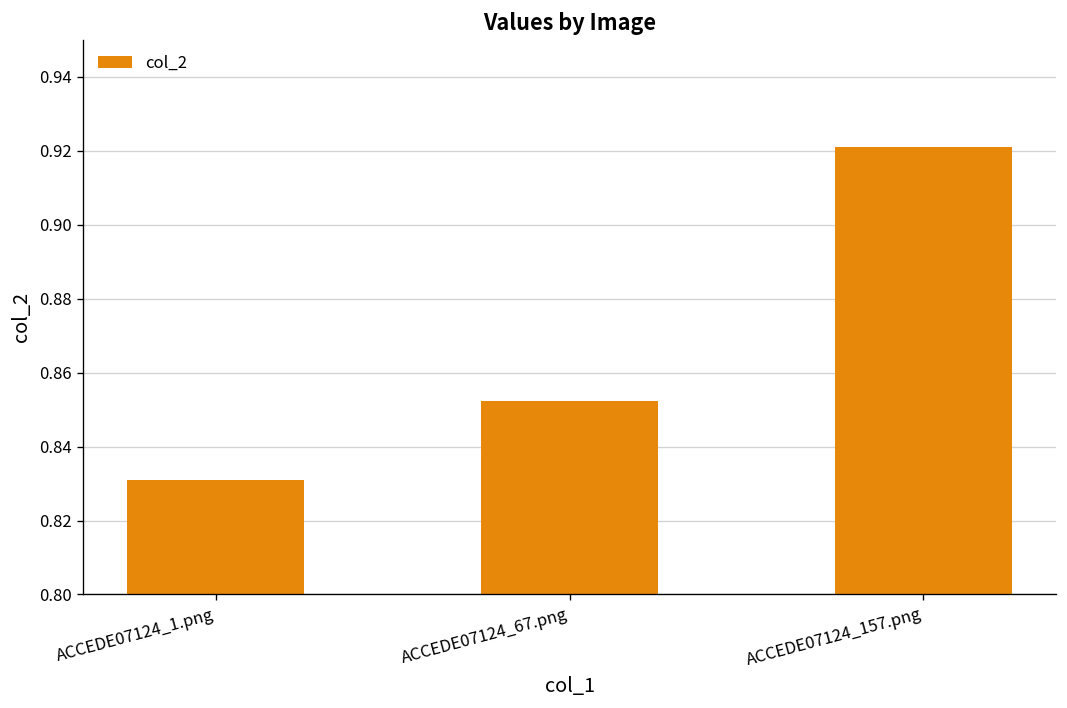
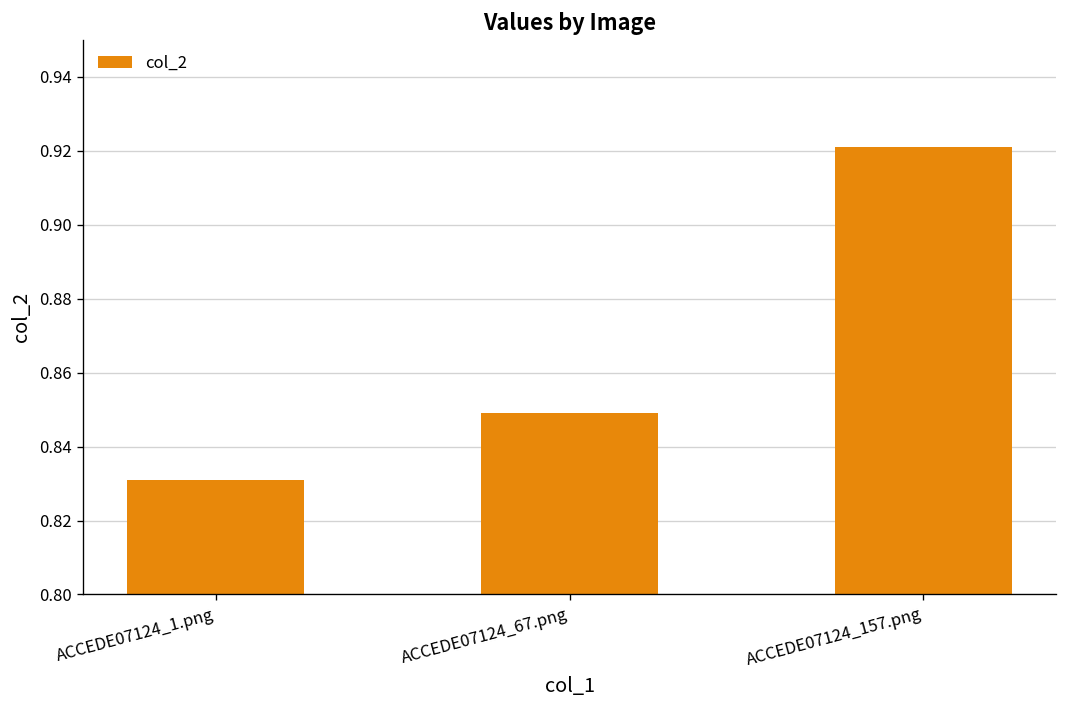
ACCEDE07124_67.png: 0.852 -> 0.849
